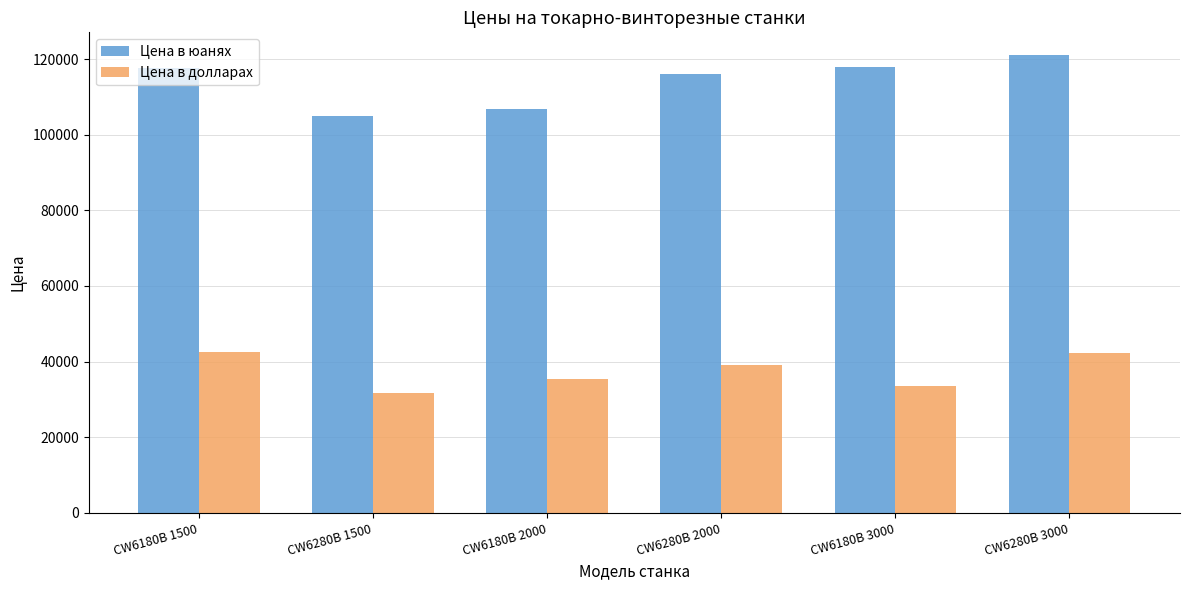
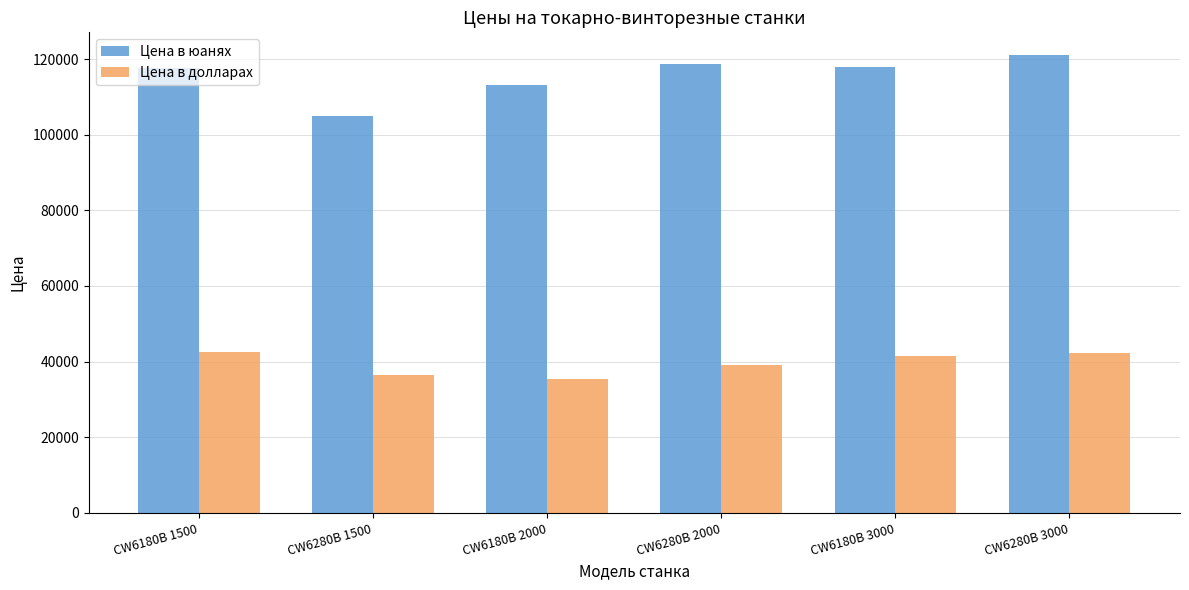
Цена в долларах, CW6280B 1500: 32000 -> 37000
Цена в юанях, CW6180B 2000: 107000 -> 113000
Цена в юанях, CW6280B 2000: 116000 -> 119000
Цена в долларах, CW6180B 3000: 33000 -> 41000
